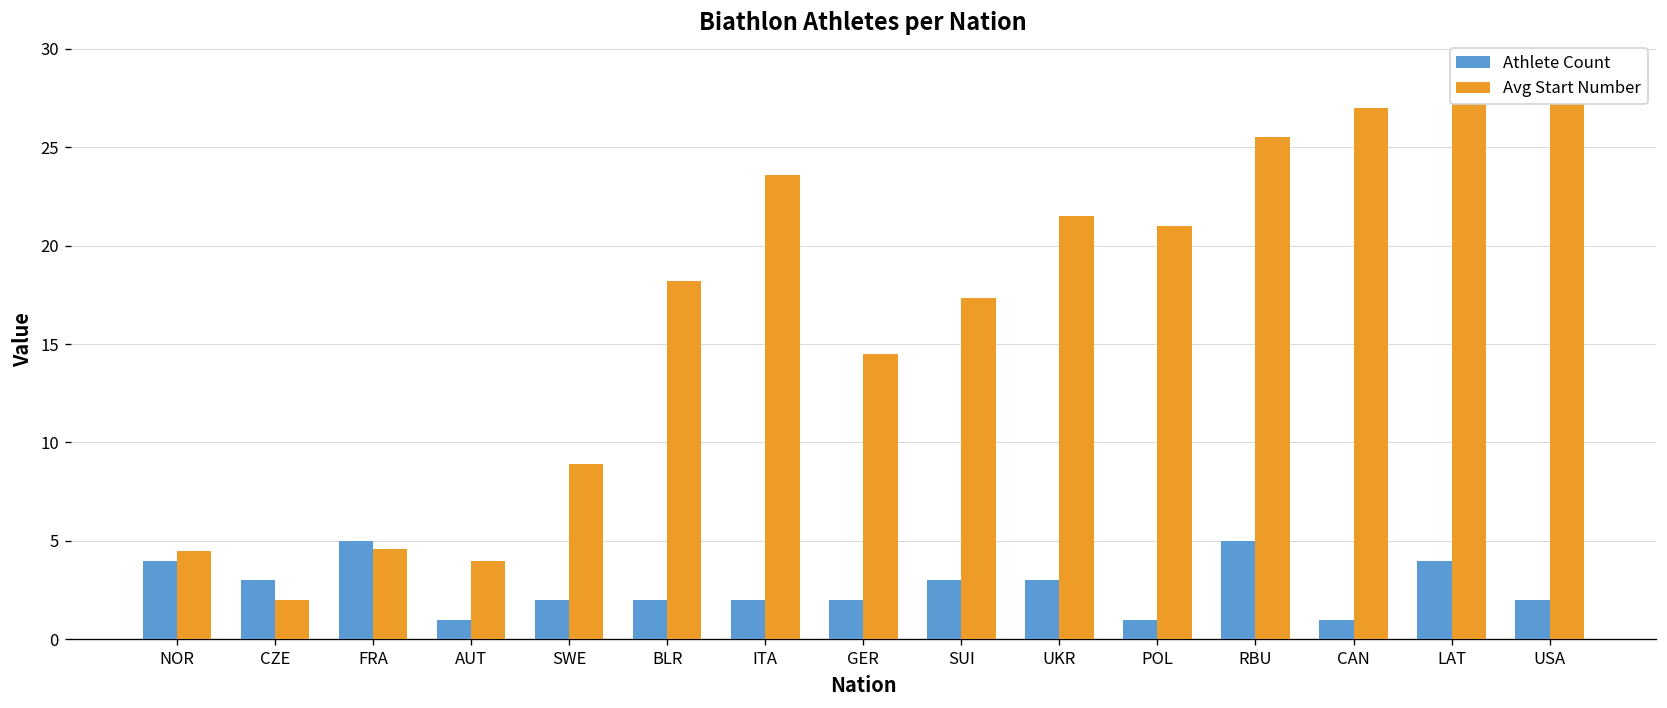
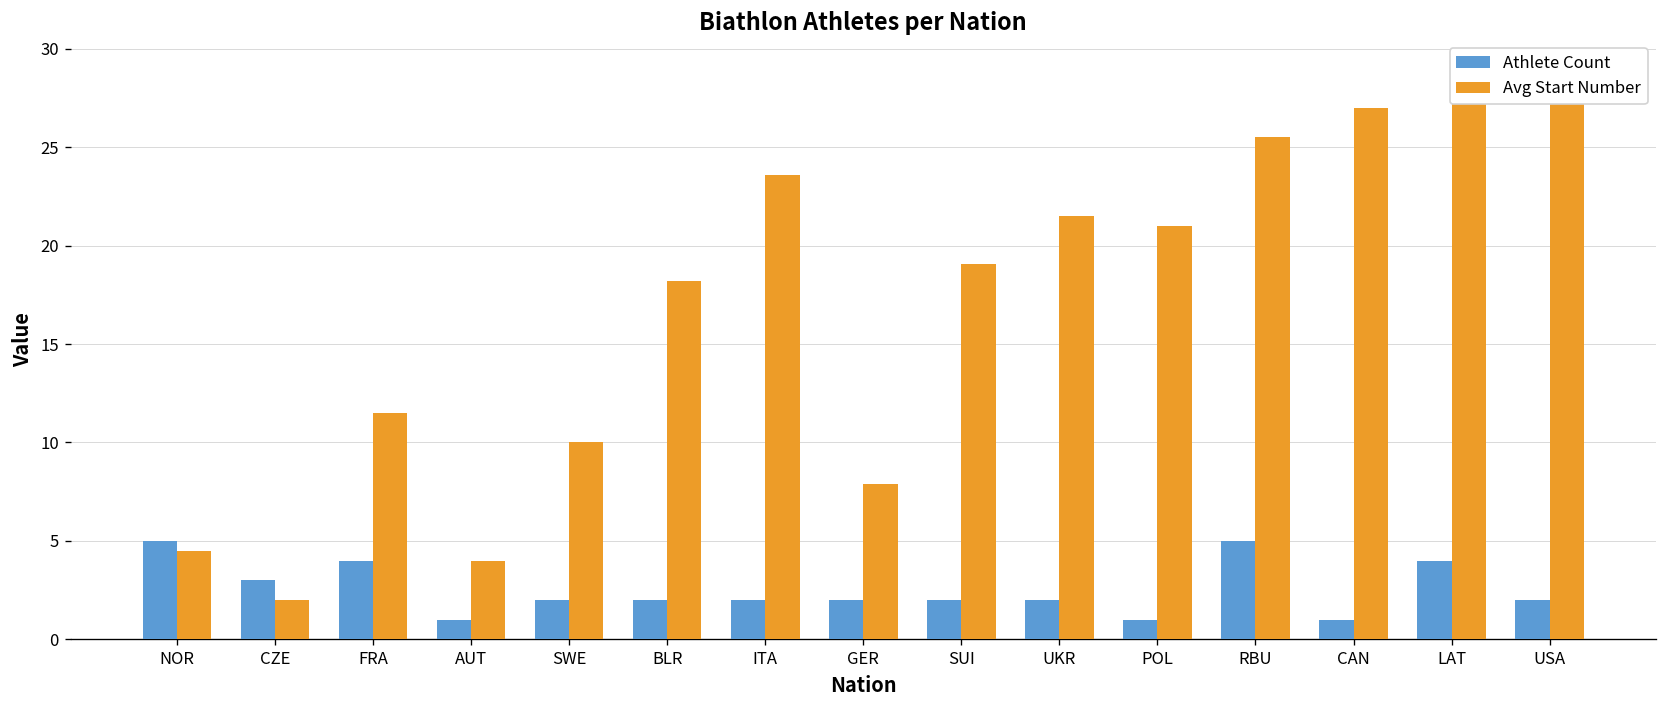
Athlete Count, NOR: 4 -> 5
Athlete Count, FRA: 5 -> 4
Avg Start Number, FRA: 4.6 -> 11.5
Avg Start Number, SWE: 8.9 -> 10.0
Avg Start Number, GER: 14.5 -> 7.9
Athlete Count, SUI: 3 -> 2
Avg Start Number, SUI: 17.3 -> 19.1
Athlete Count, UKR: 3 -> 2
